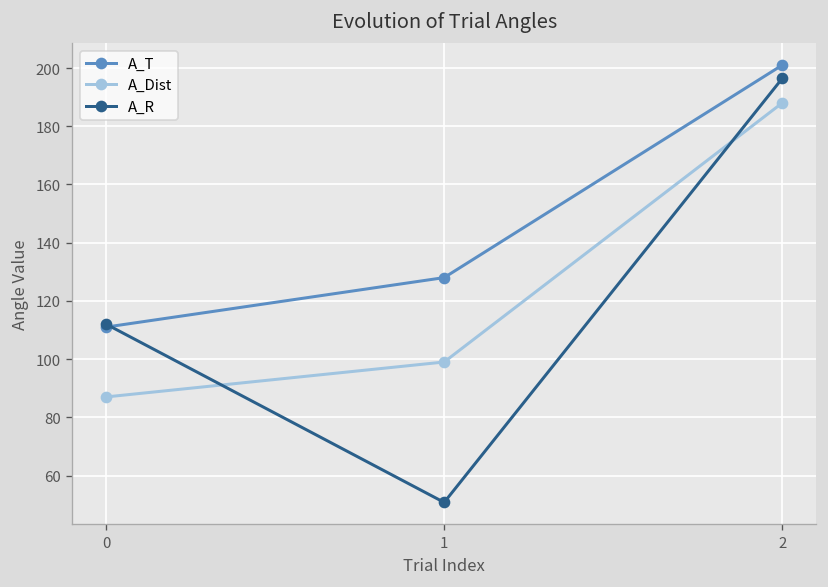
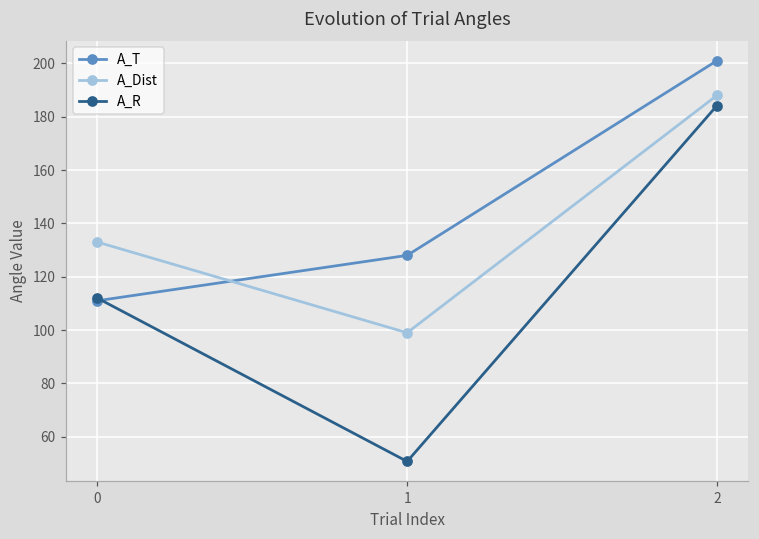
A_Dist, 0: 87 -> 133
A_R, 2: 196 -> 184
